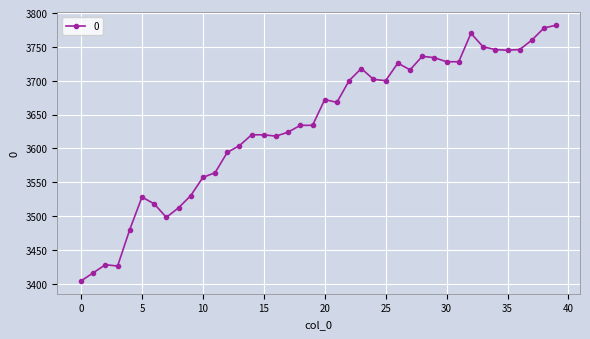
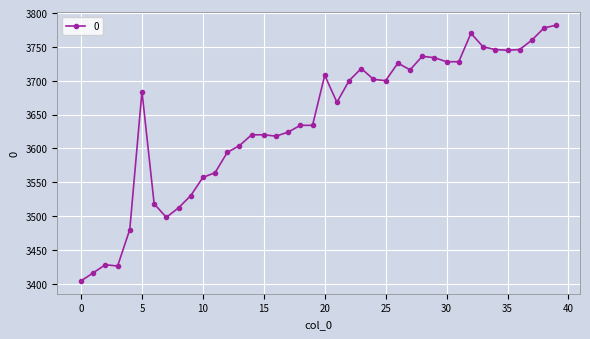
5: 3530 -> 3680
20: 3670 -> 3710
